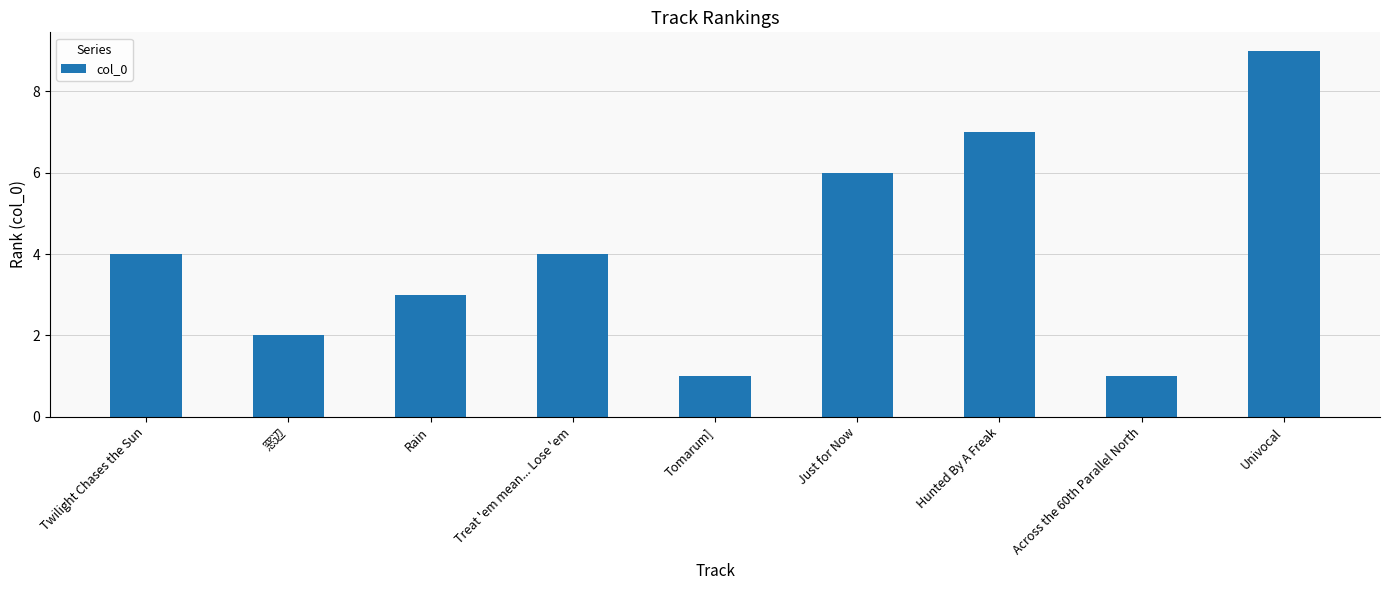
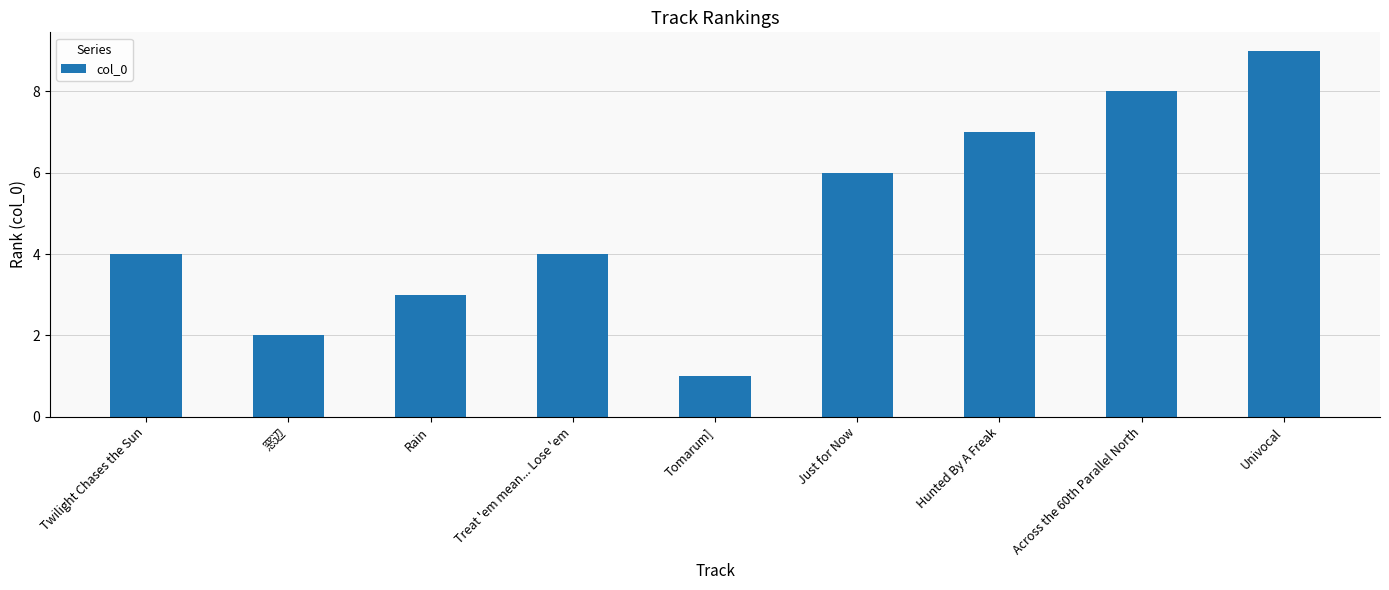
Across the 60th Parallel North: 1 -> 8
